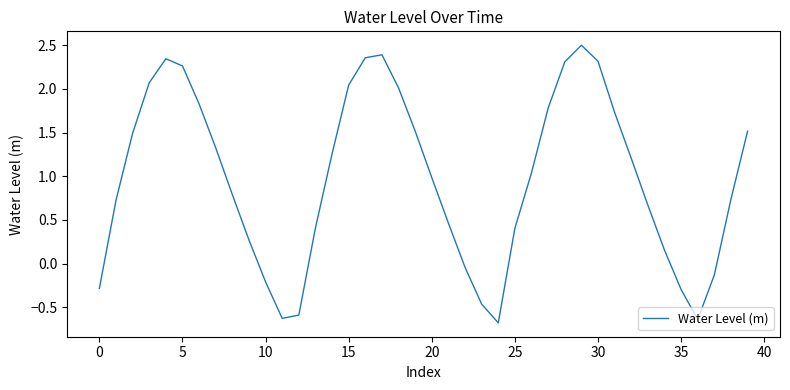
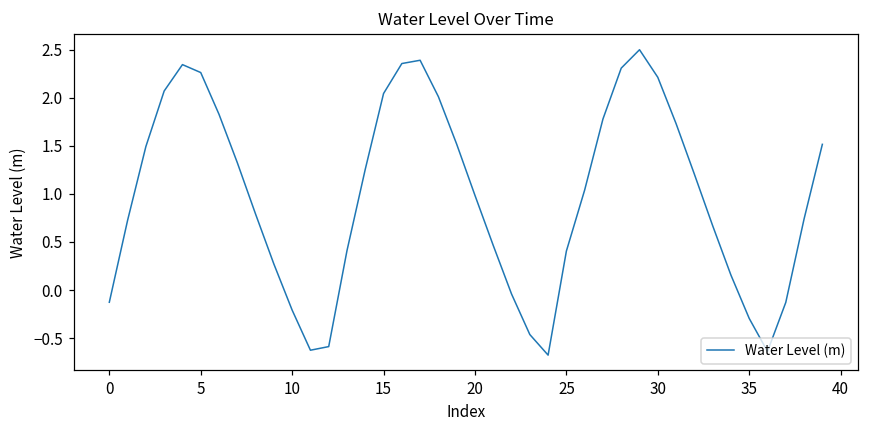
0: -0.3 -> -0.1
30: 2.3 -> 2.2
